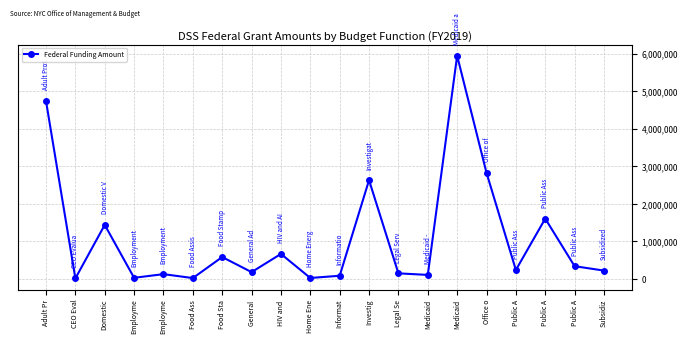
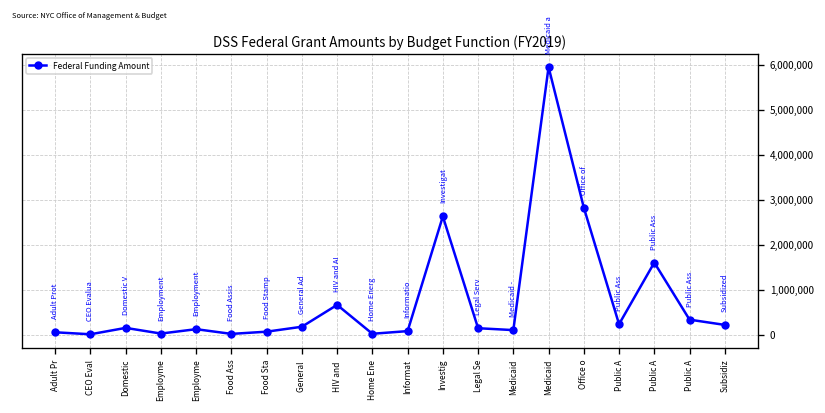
Adult Pr: 4,700,000 -> 100,000
Domestic: 1,400,000 -> 200,000
Food Sta: 600,000 -> 100,000
